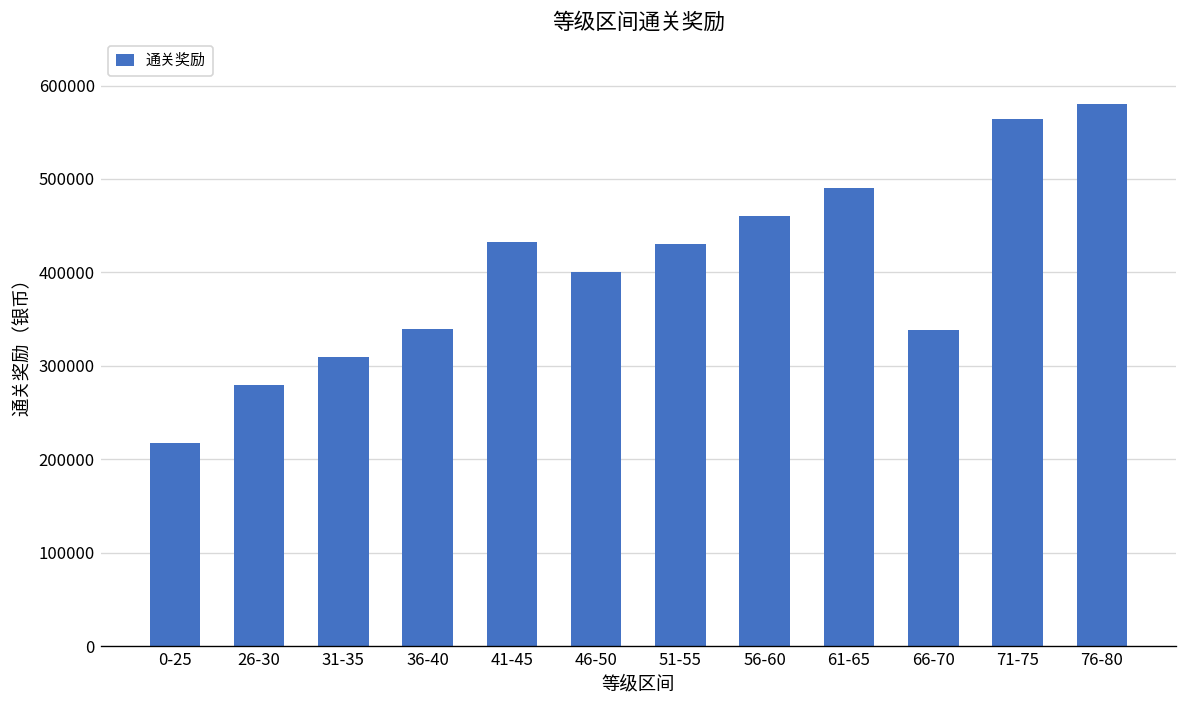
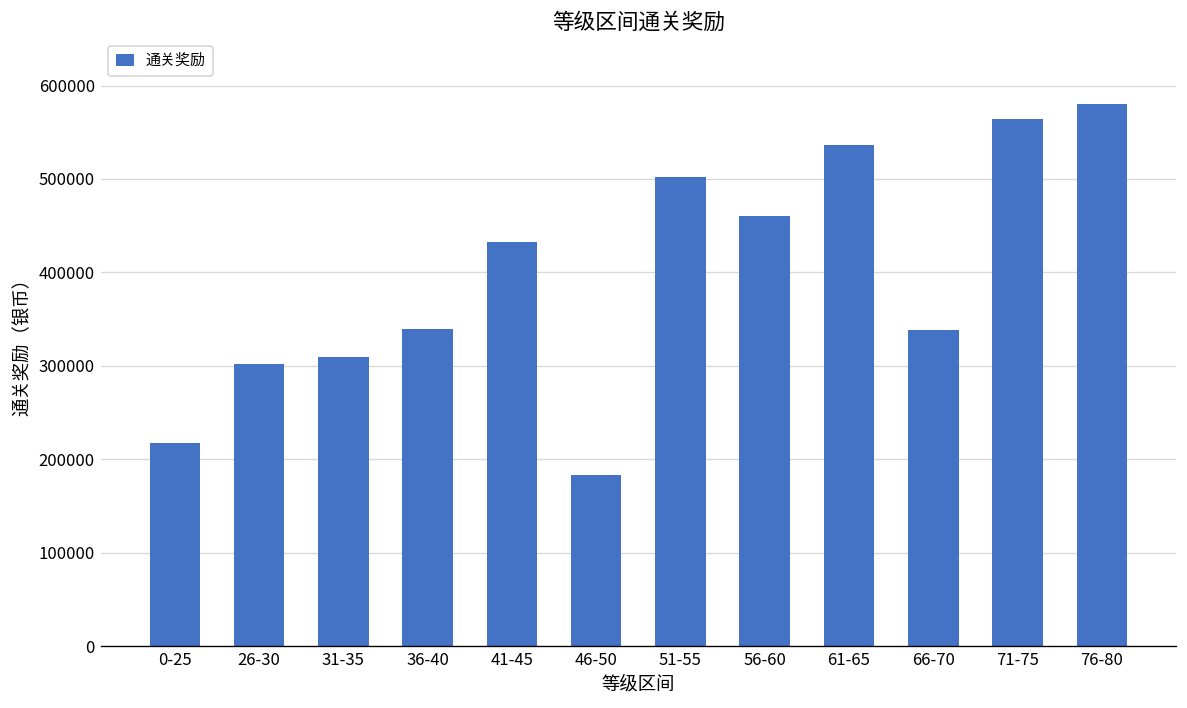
26-30: 280000 -> 300000
46-50: 400000 -> 180000
51-55: 430000 -> 500000
61-65: 490000 -> 540000
